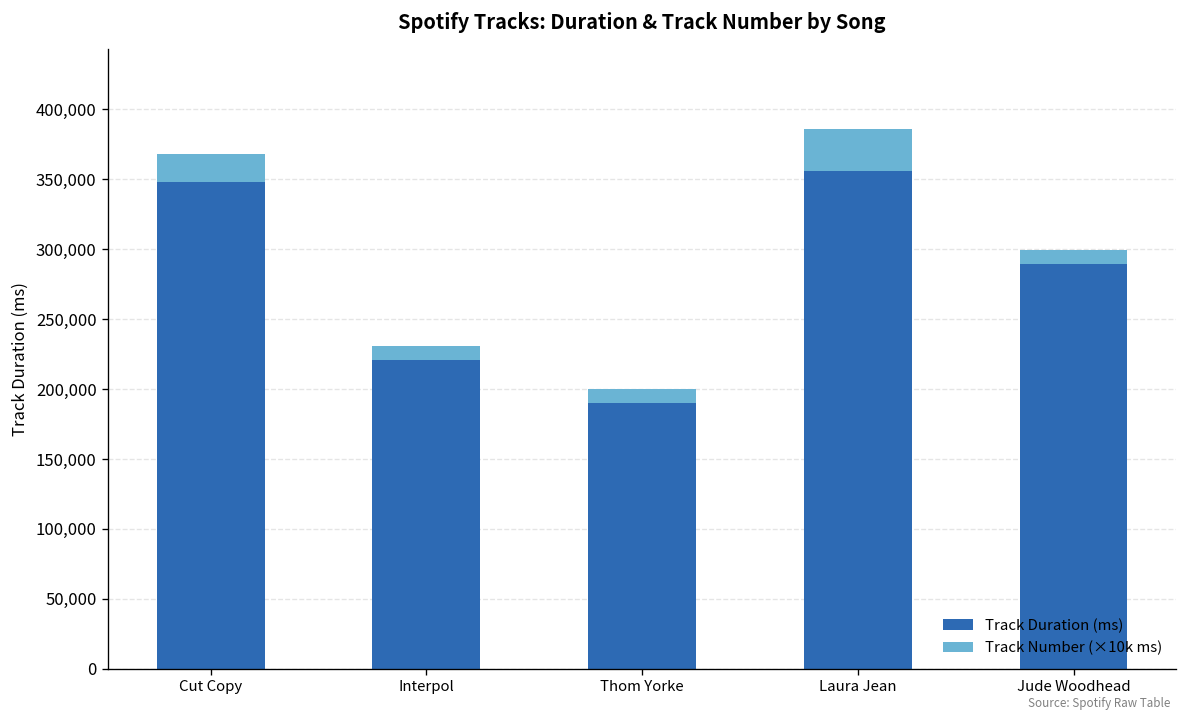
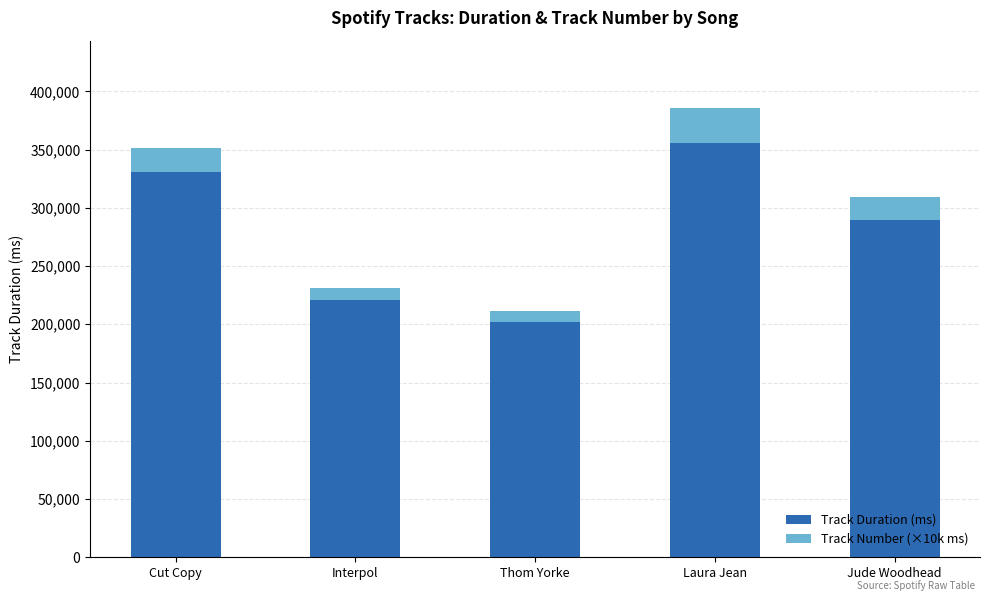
Track Duration (ms), Cut Copy: 348,000 -> 331,000
Track Duration (ms), Thom Yorke: 190,000 -> 202,000
Track Number (×10k ms), Jude Woodhead: 10,000 -> 20,000
